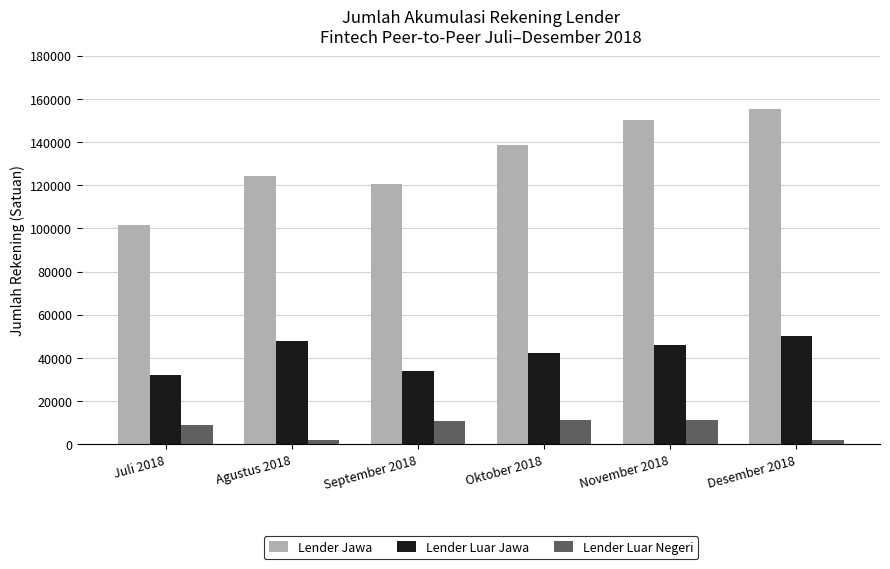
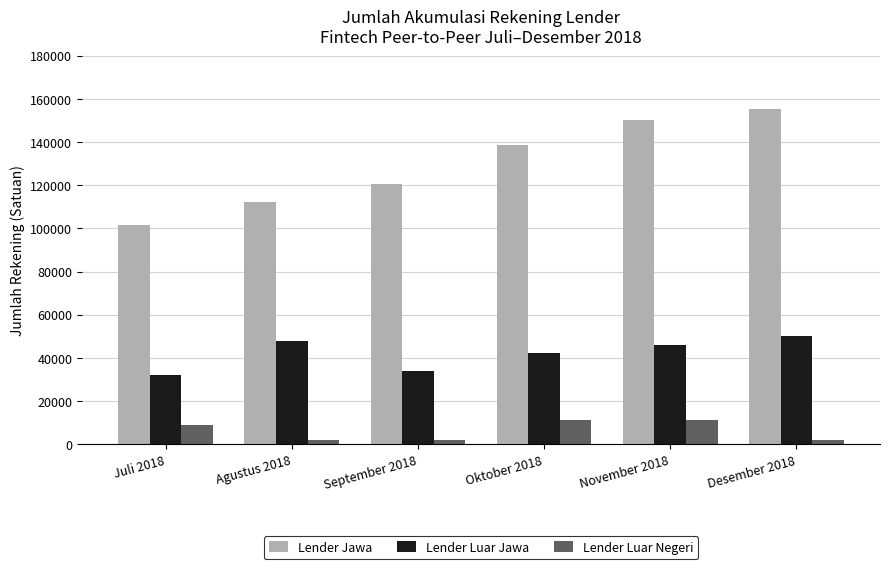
Lender Jawa, Agustus 2018: 124000 -> 112000
Lender Luar Negeri, September 2018: 11000 -> 2000
